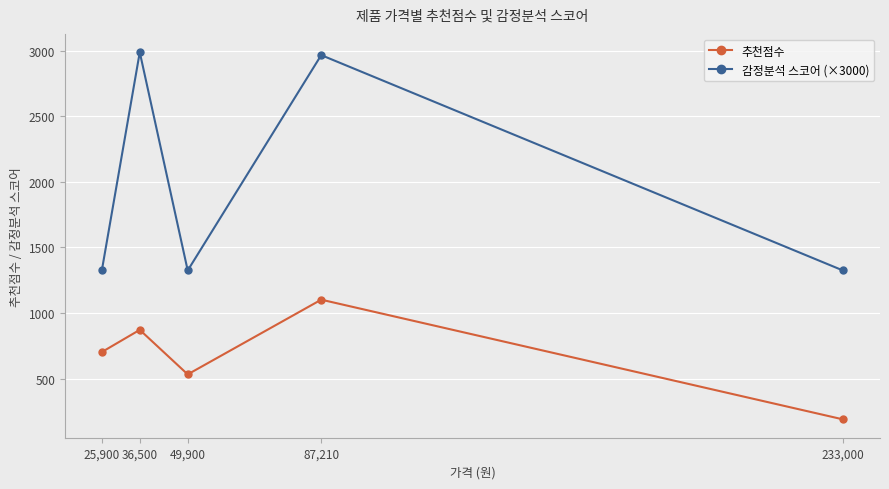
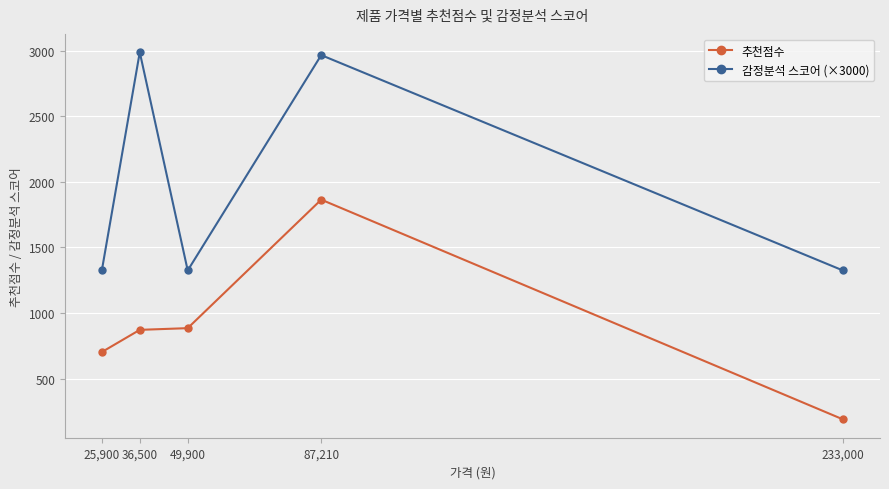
추천점수, 49,900: 530 -> 880
추천점수, 87,210: 1100 -> 1860
